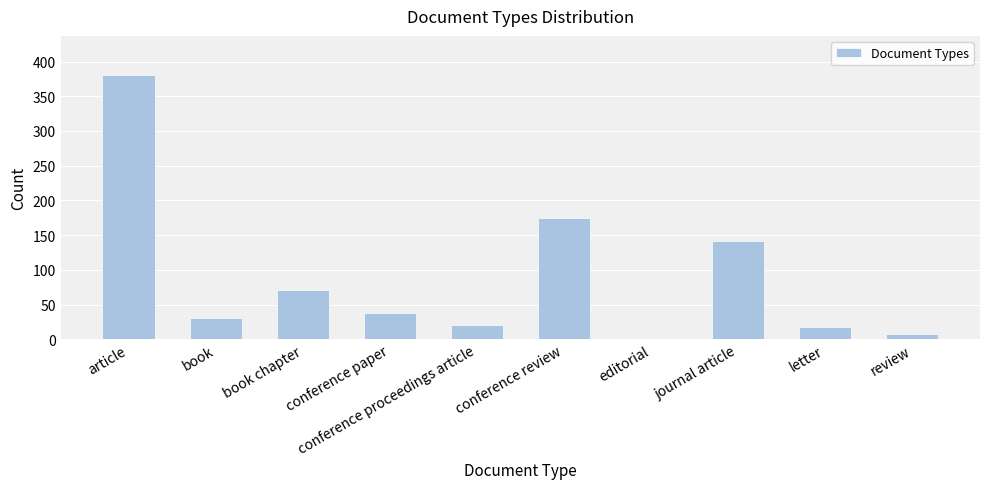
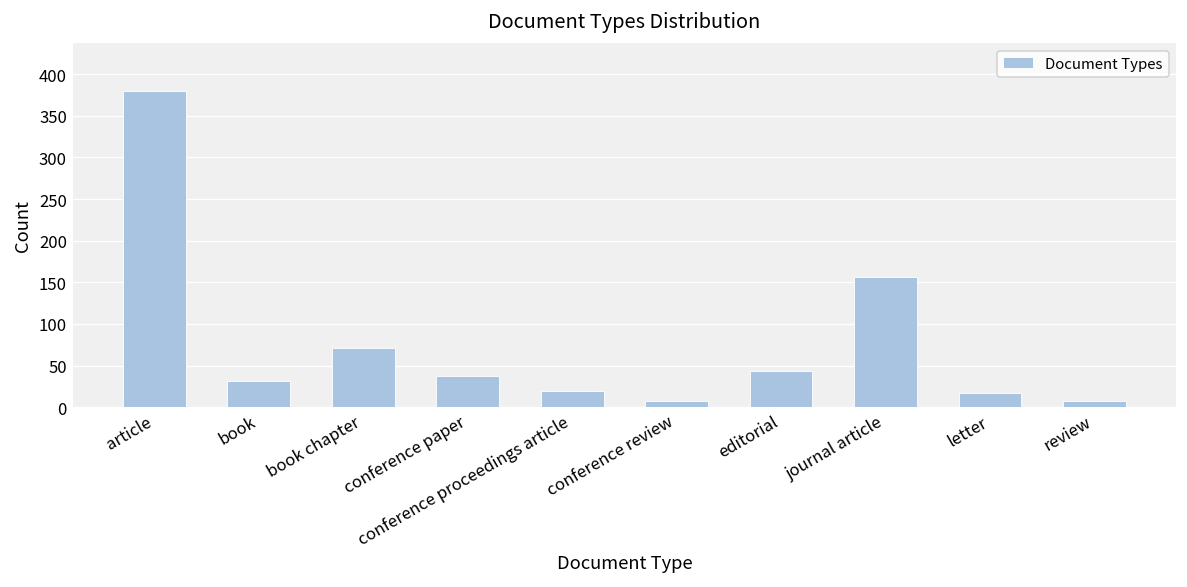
conference review: 170 -> 10
editorial: 0 -> 40
journal article: 140 -> 160
